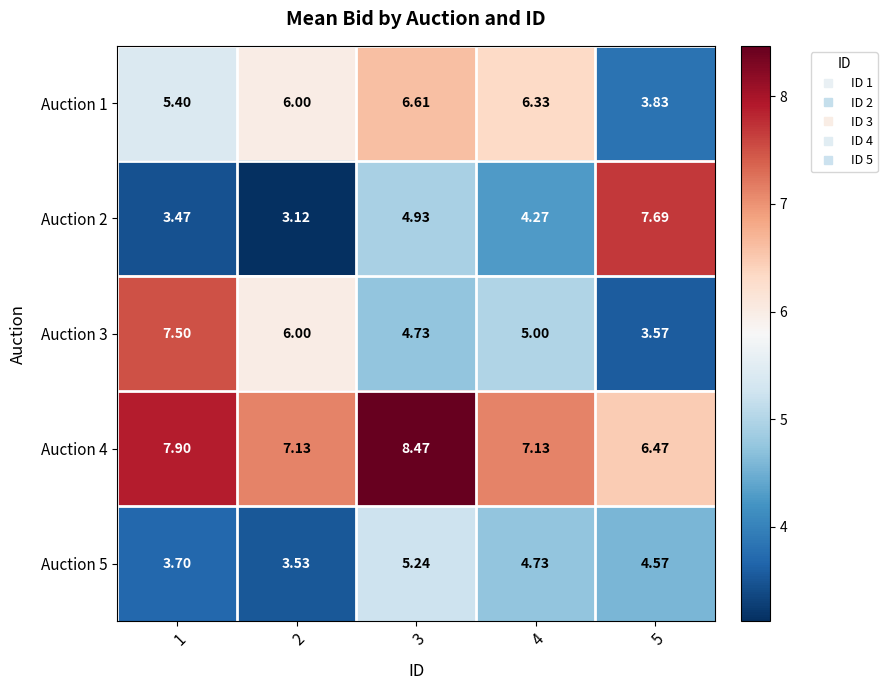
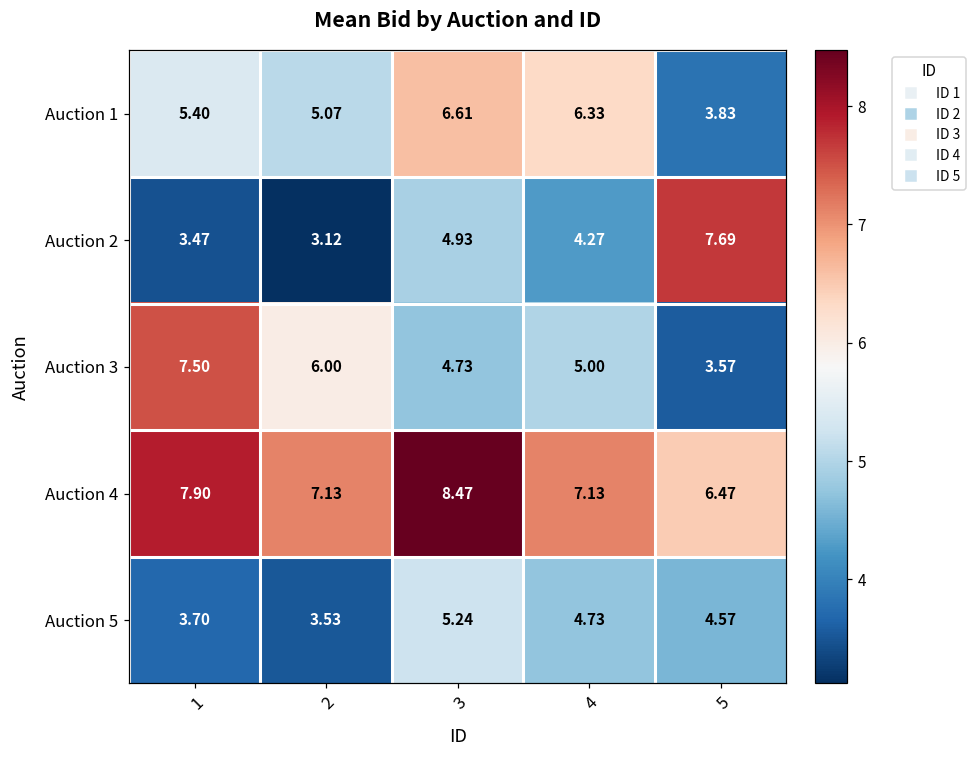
Auction 1, 2: 6.00 -> 5.07
